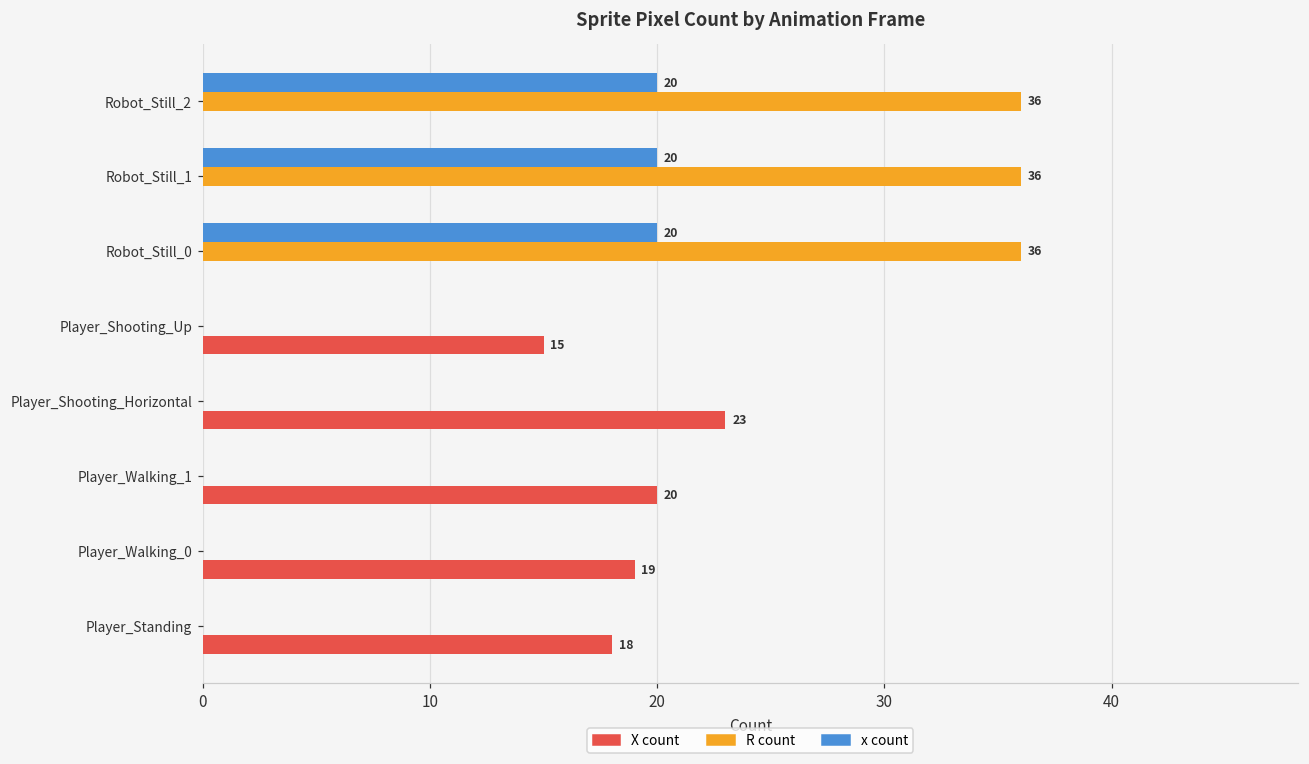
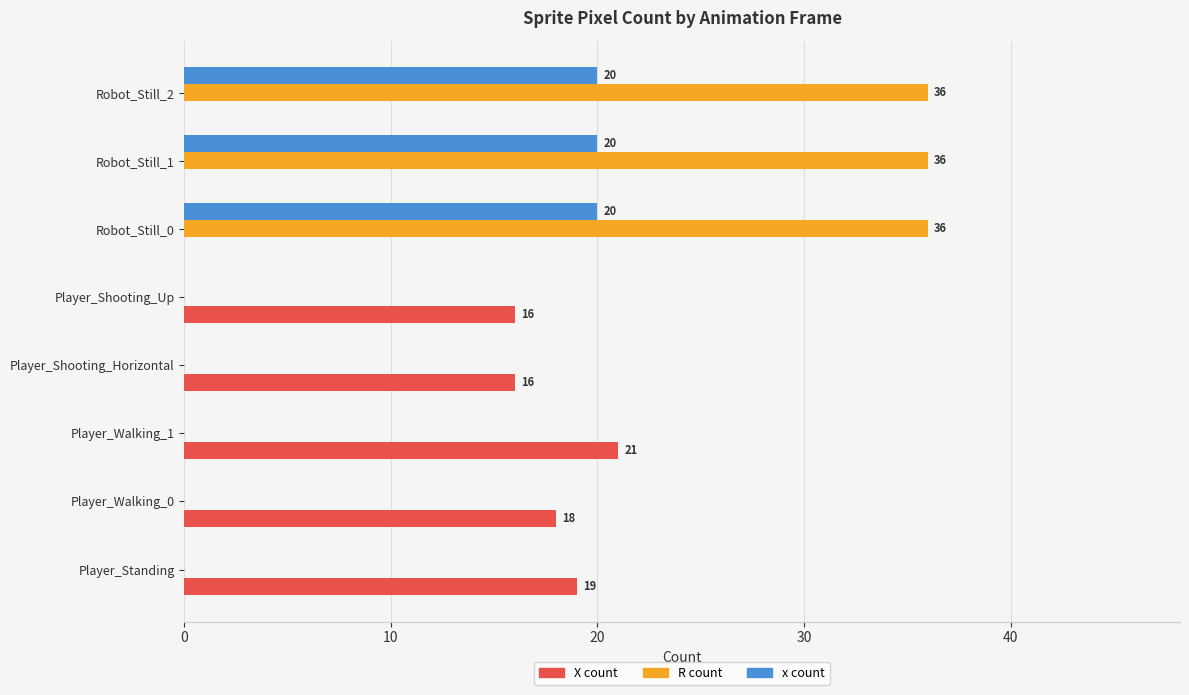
X count, Player_Shooting_Up: 15 -> 16
X count, Player_Shooting_Horizontal: 23 -> 16
X count, Player_Walking_1: 20 -> 21
X count, Player_Walking_0: 19 -> 18
X count, Player_Standing: 18 -> 19
